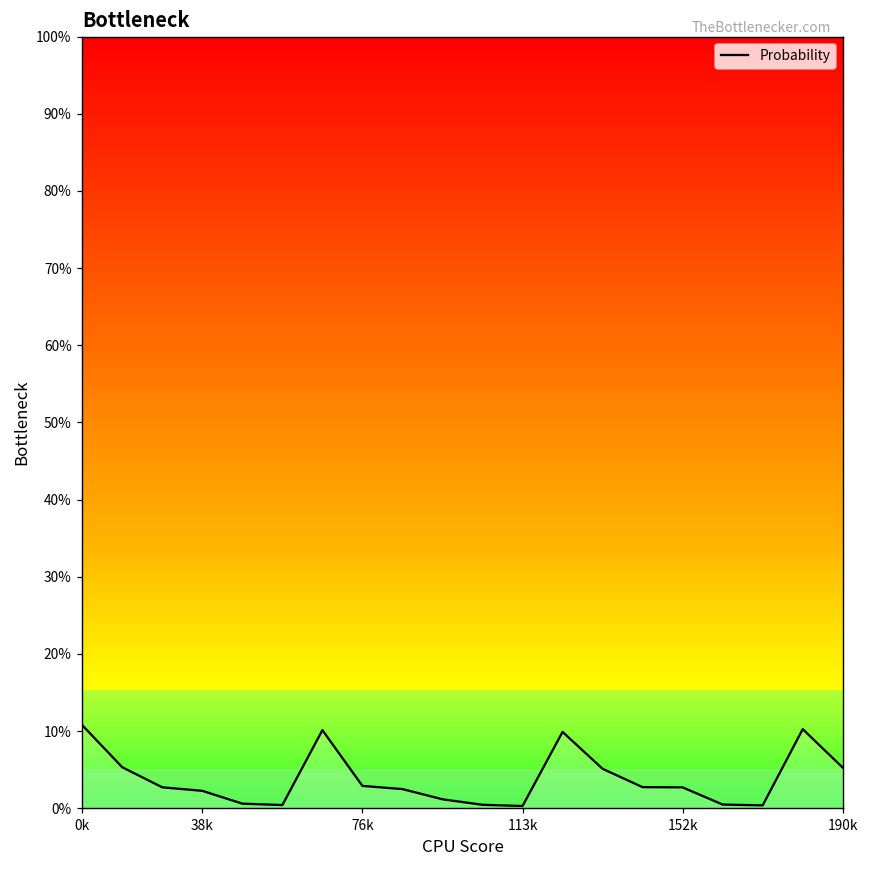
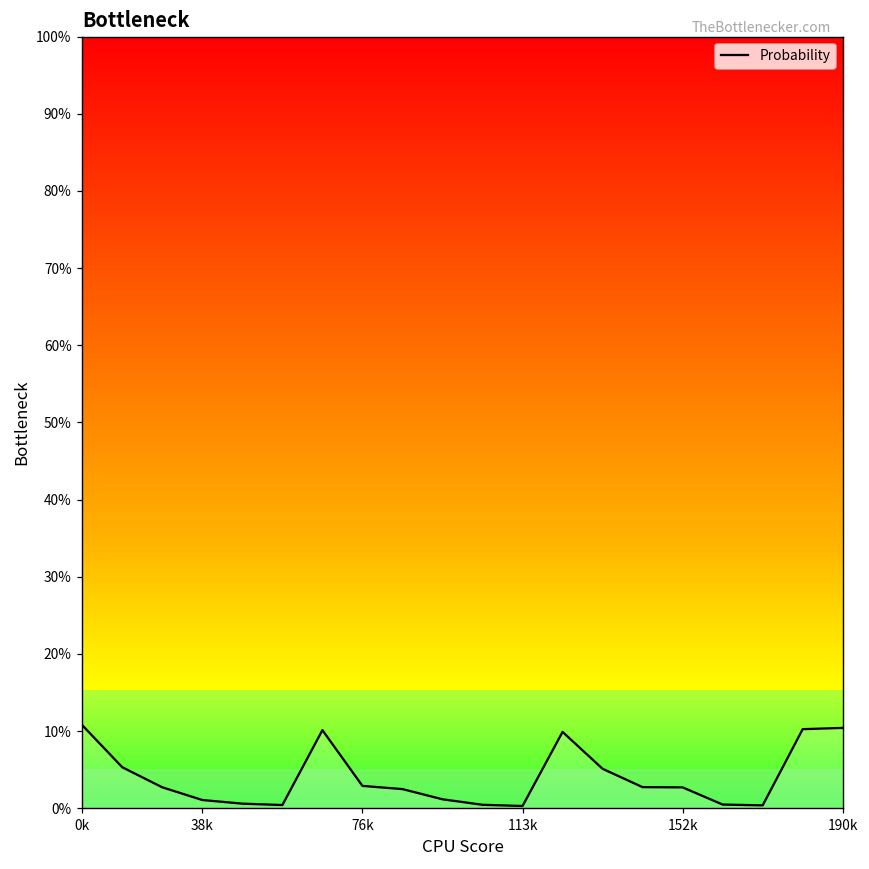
38k: 2% -> 1%
190k: 5% -> 10%
